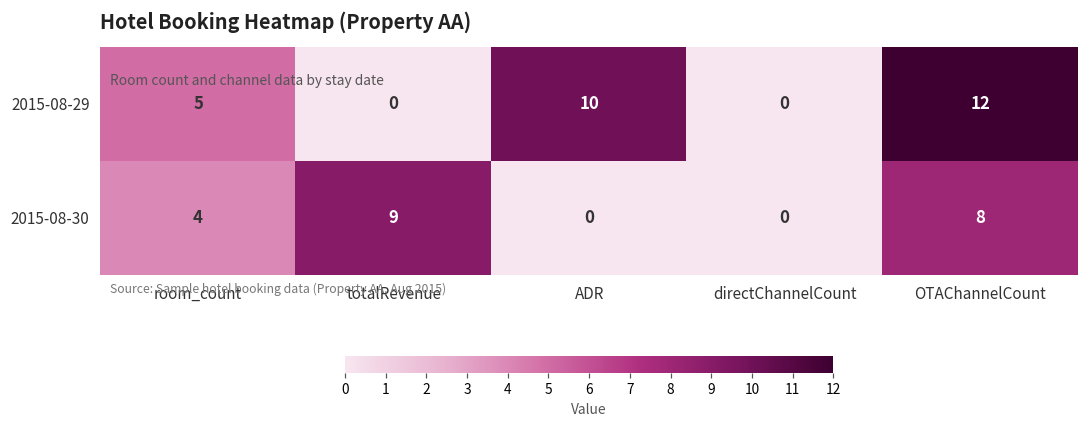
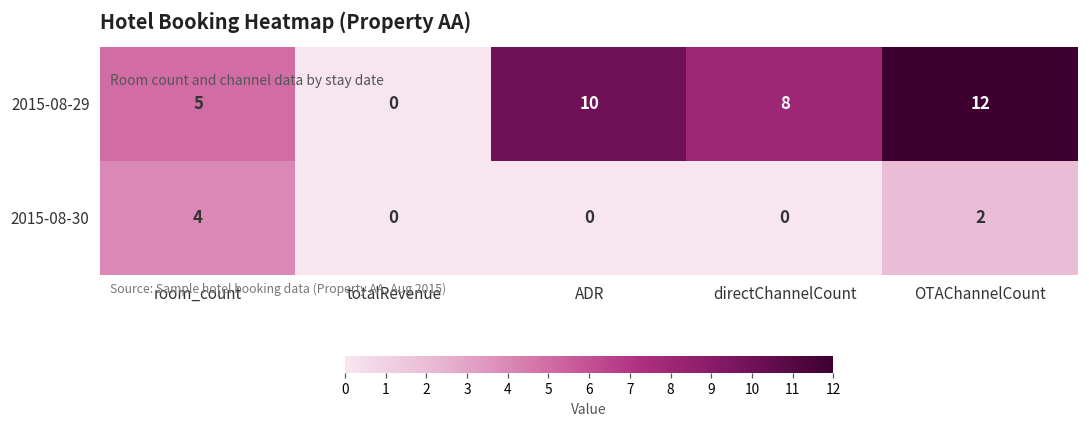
2015-08-29, directChannelCount: 0 -> 8
2015-08-30, totalRevenue: 9 -> 0
2015-08-30, OTAChannelCount: 8 -> 2
